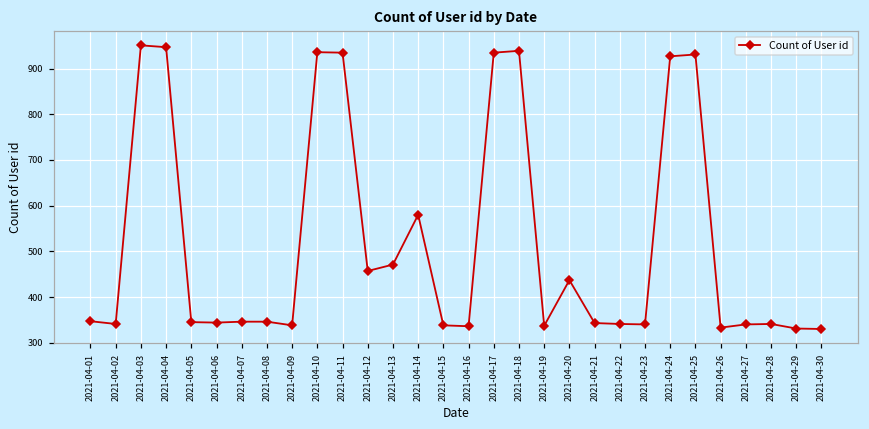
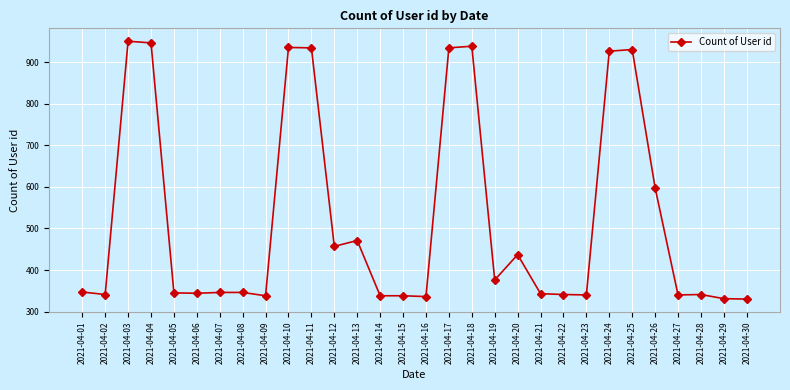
2021-04-14: 580 -> 340
2021-04-19: 340 -> 380
2021-04-26: 330 -> 600
